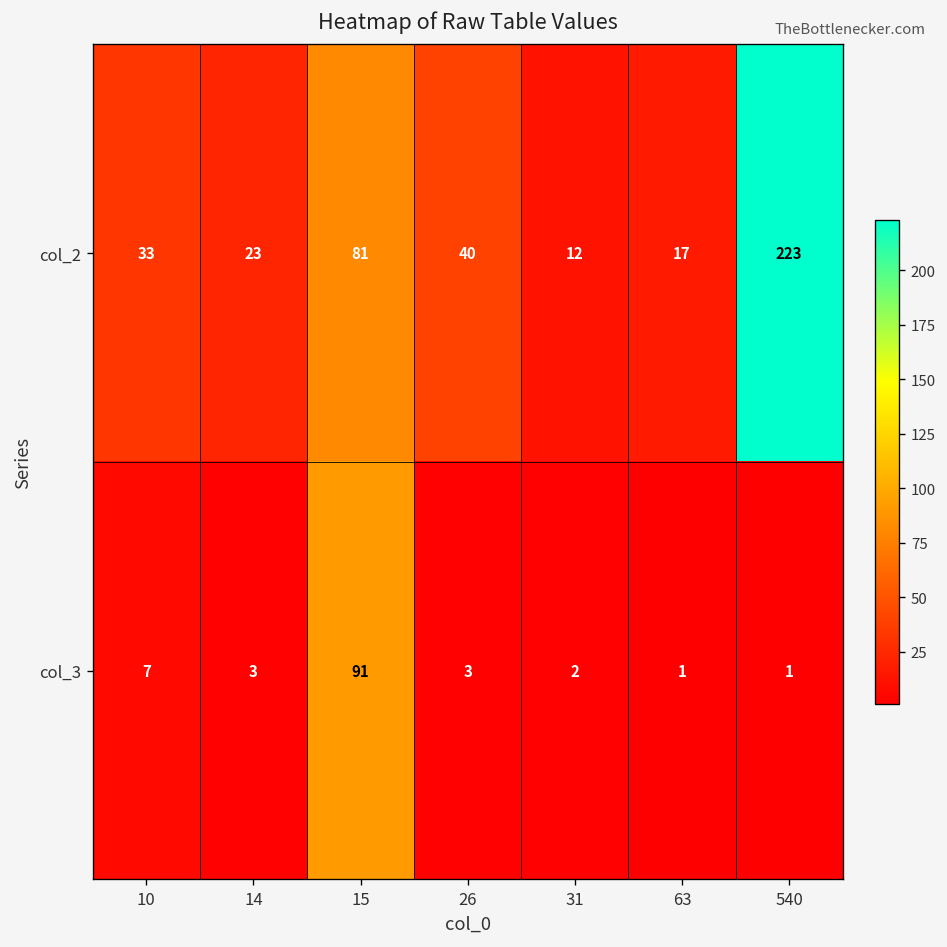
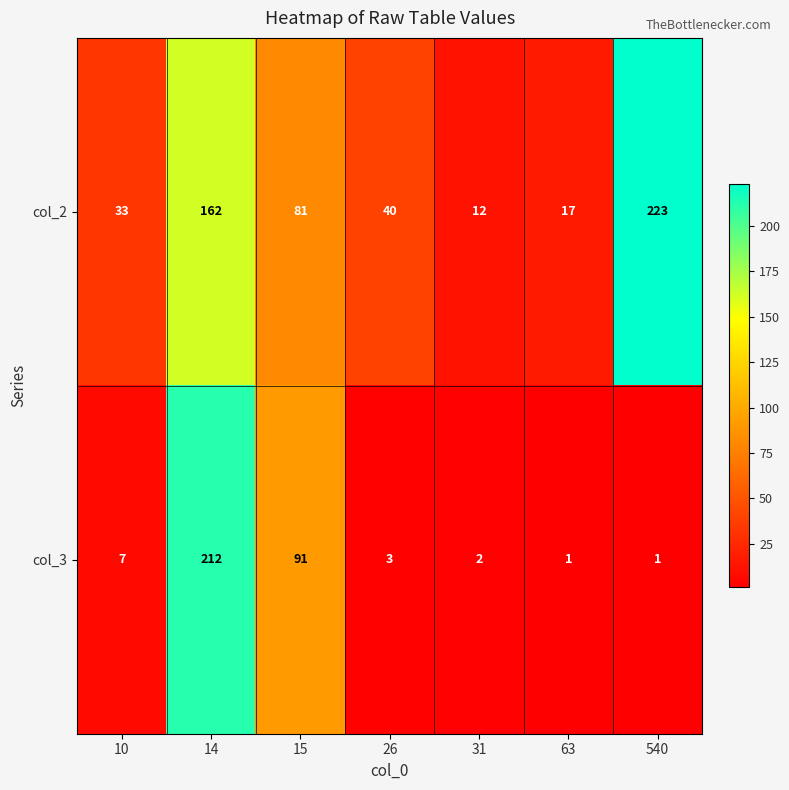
col_2, 14: 23 -> 162
col_3, 14: 3 -> 212
